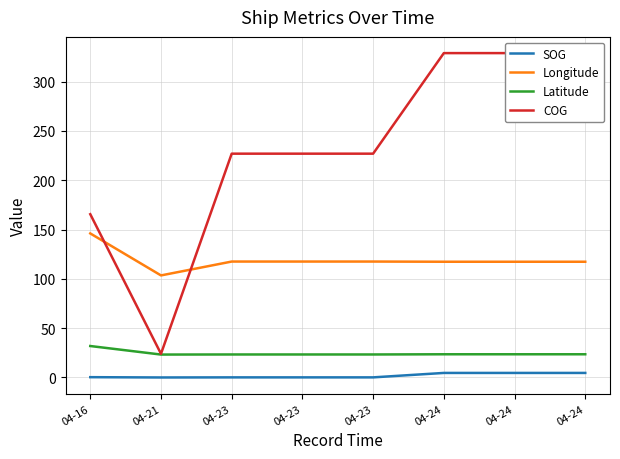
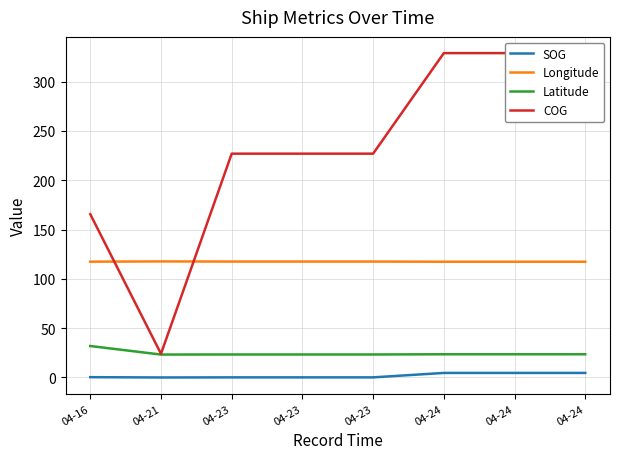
Longitude, 04-16: 150 -> 120
Longitude, 04-21: 100 -> 120
